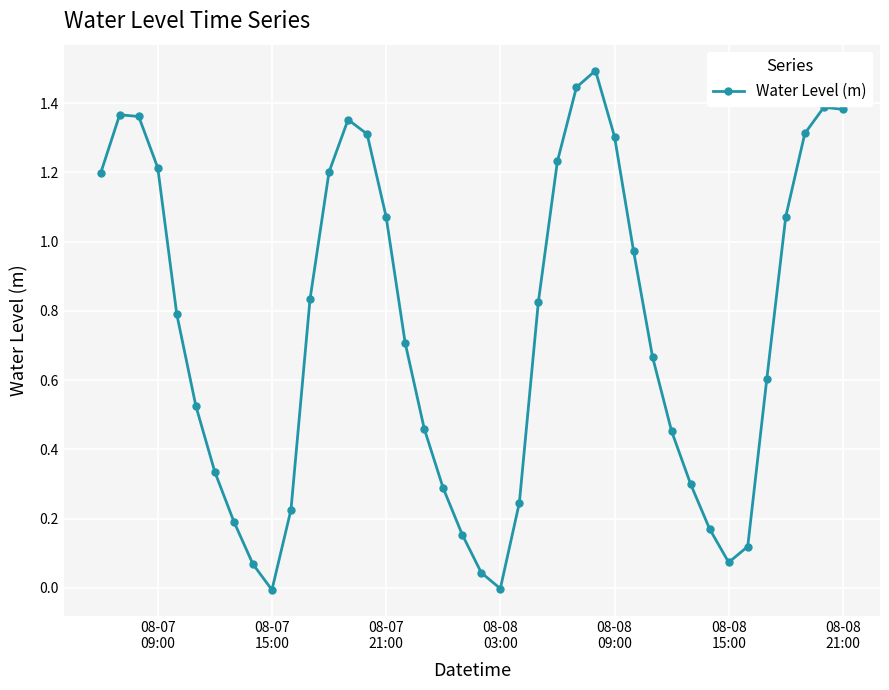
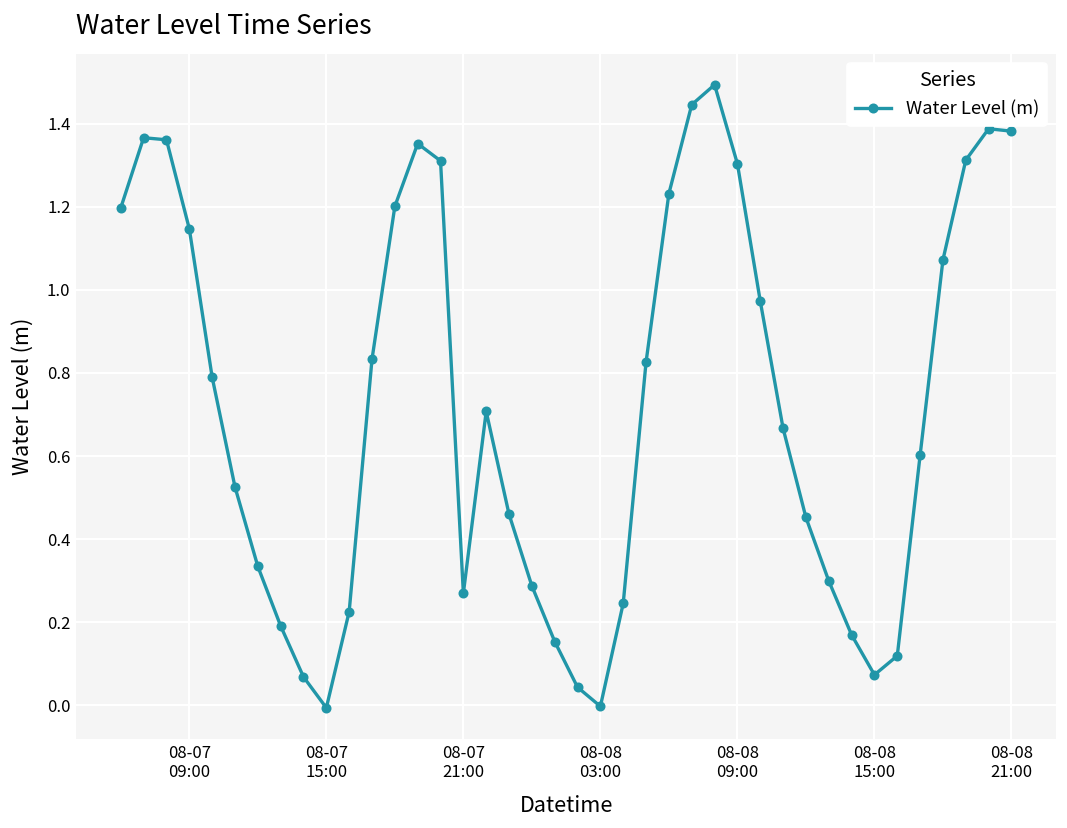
08-07 09:00: 1.21 -> 1.15
08-07 21:00: 1.07 -> 0.27
